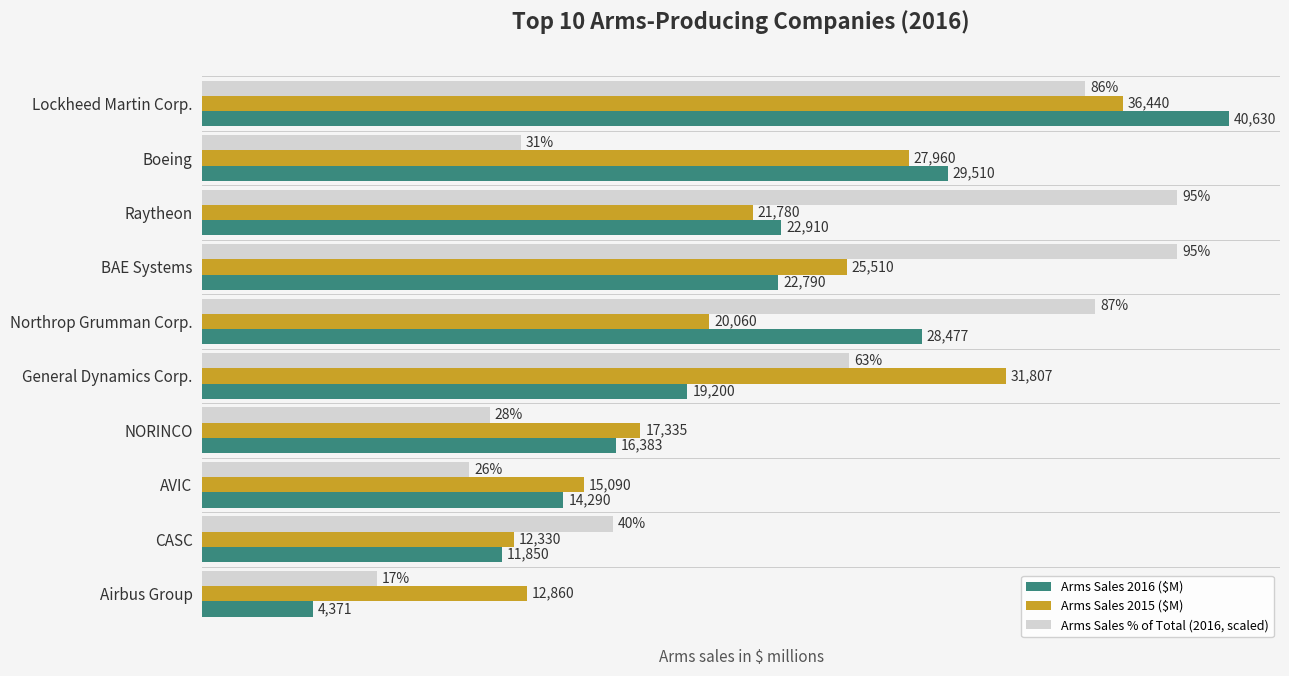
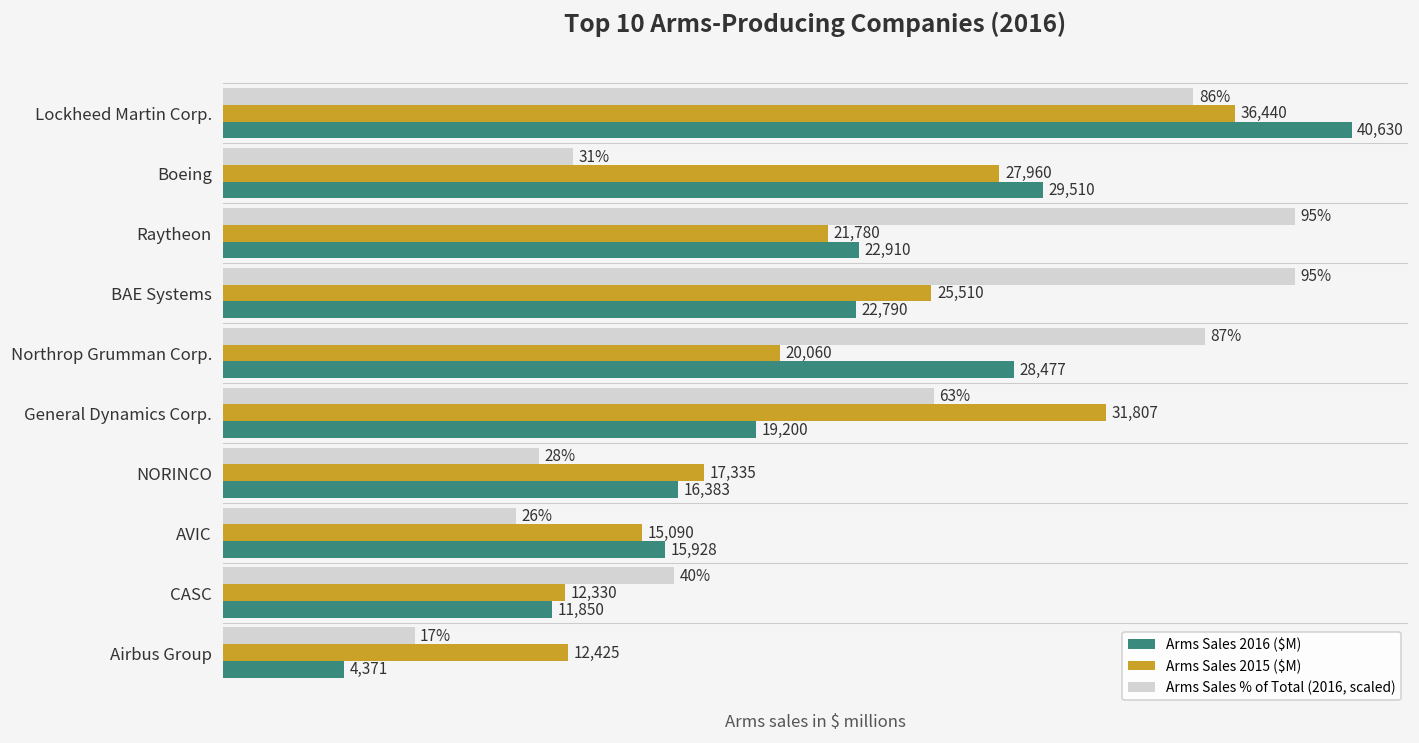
Arms Sales 2016 ($M), AVIC: 14,290 -> 15,928
Arms Sales 2015 ($M), Airbus Group: 12,860 -> 12,425
